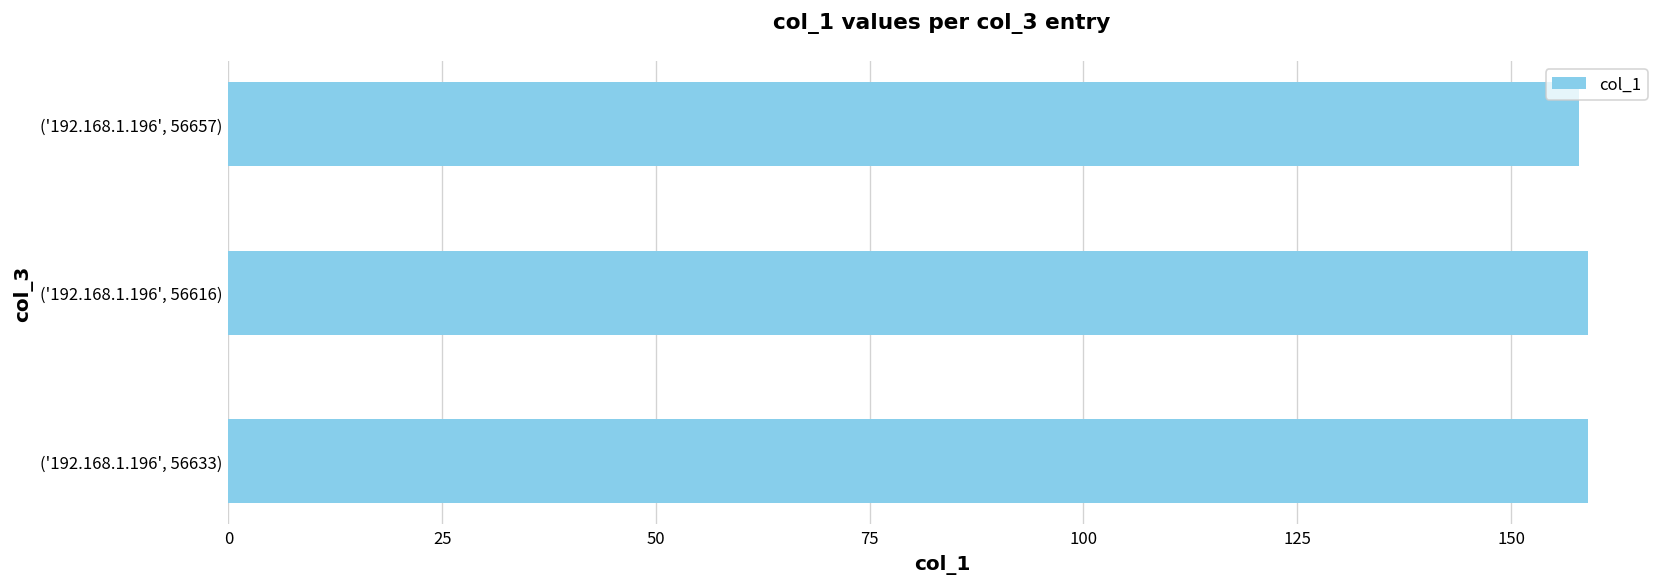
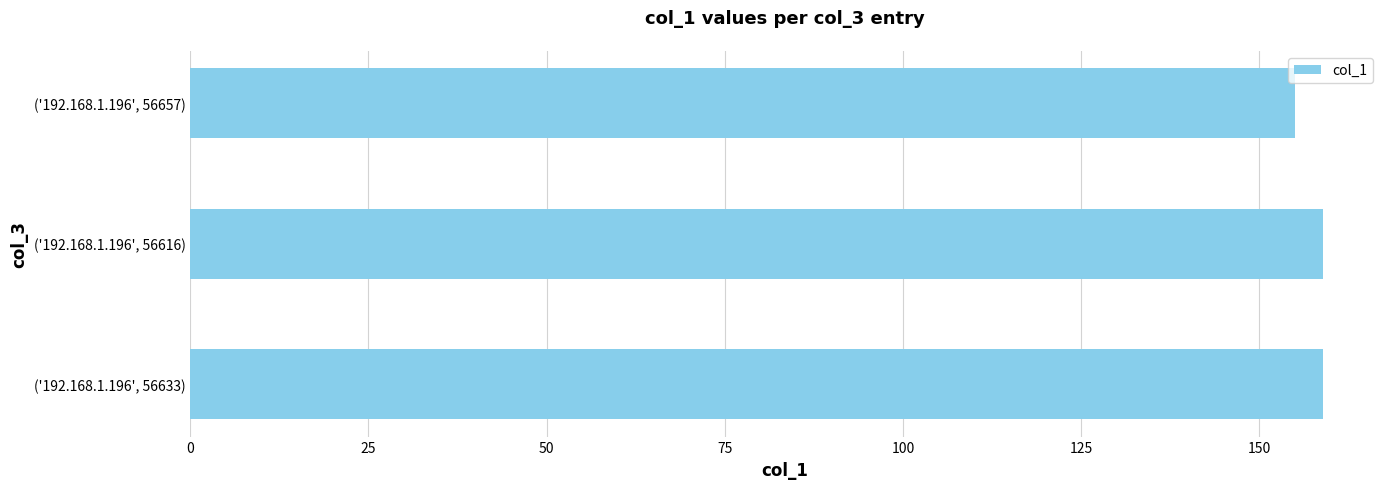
('192.168.1.196', 56657): 158 -> 155
